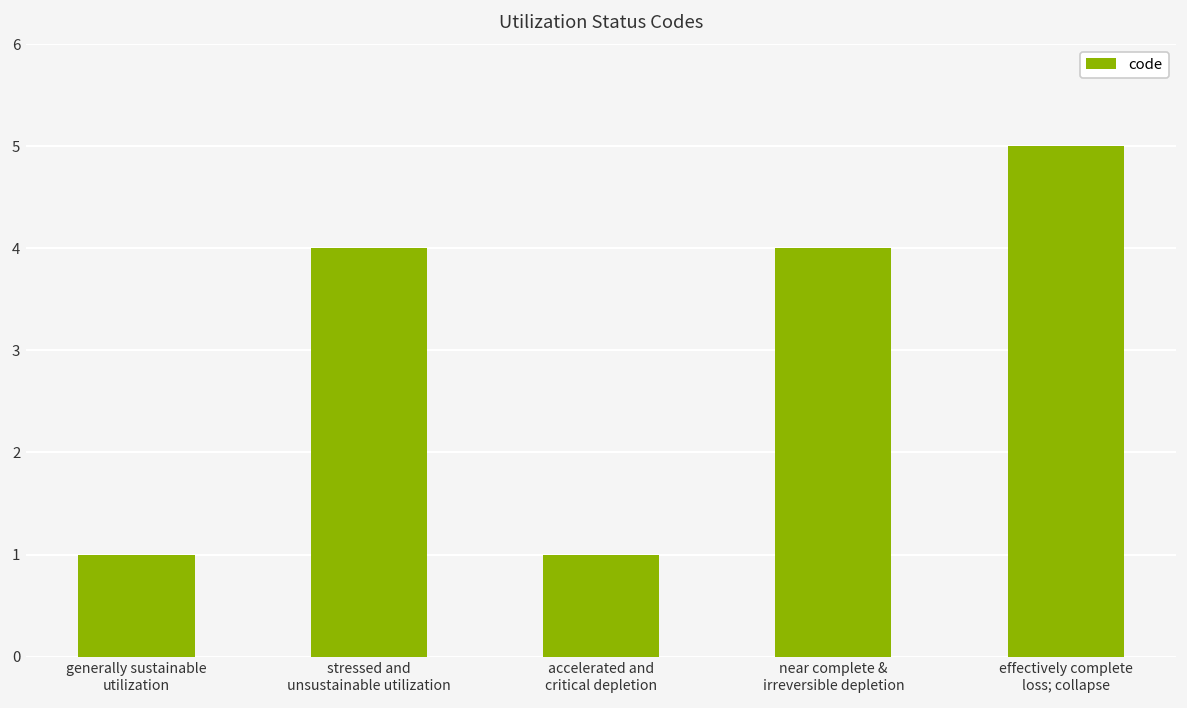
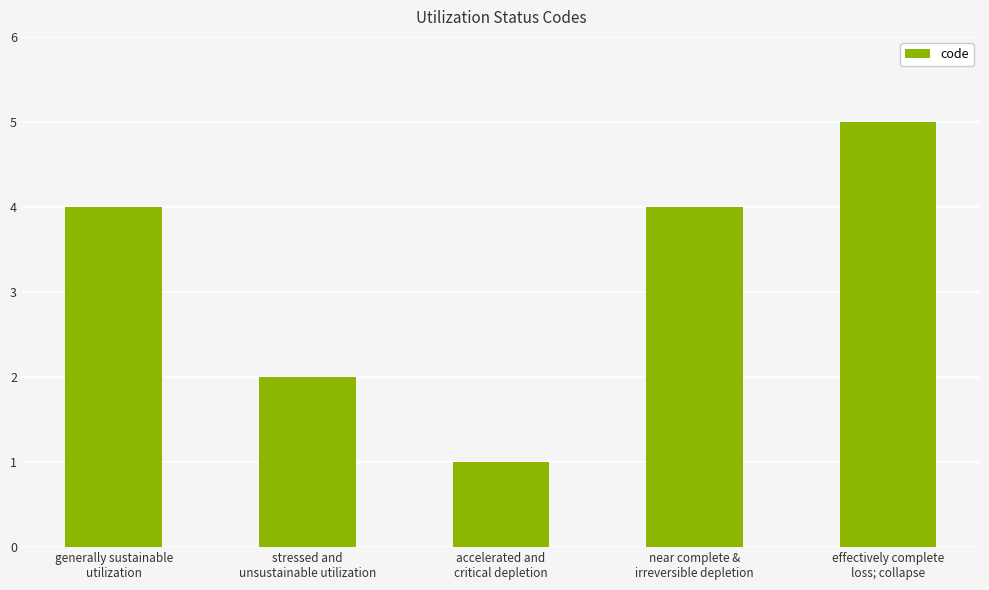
generally sustainable utilization: 1 -> 4
stressed and unsustainable utilization: 4 -> 2
